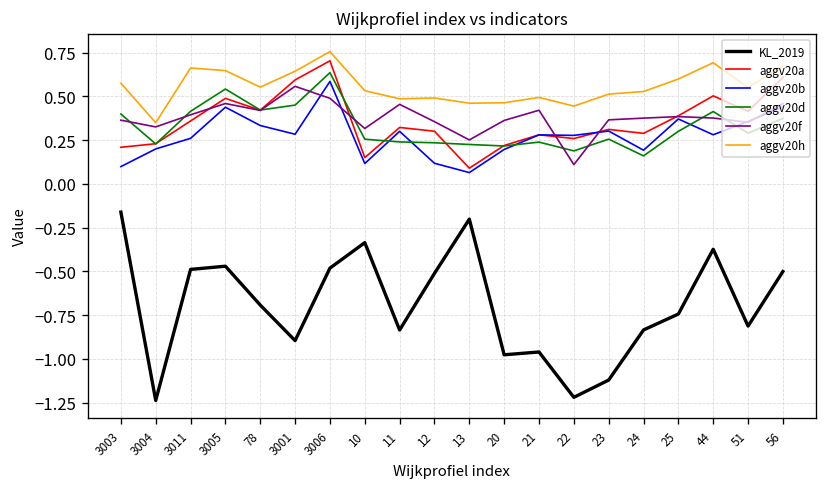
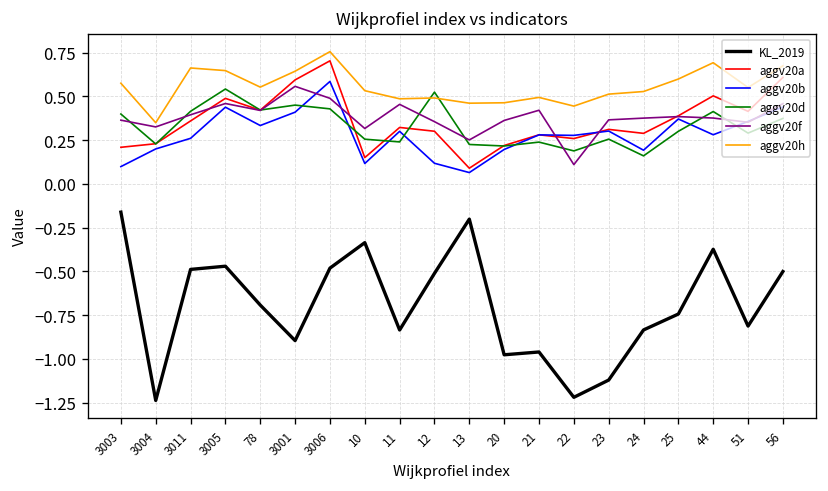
aggv20b, 3001: 0.28 -> 0.41
aggv20d, 3006: 0.64 -> 0.43
aggv20d, 12: 0.23 -> 0.52
